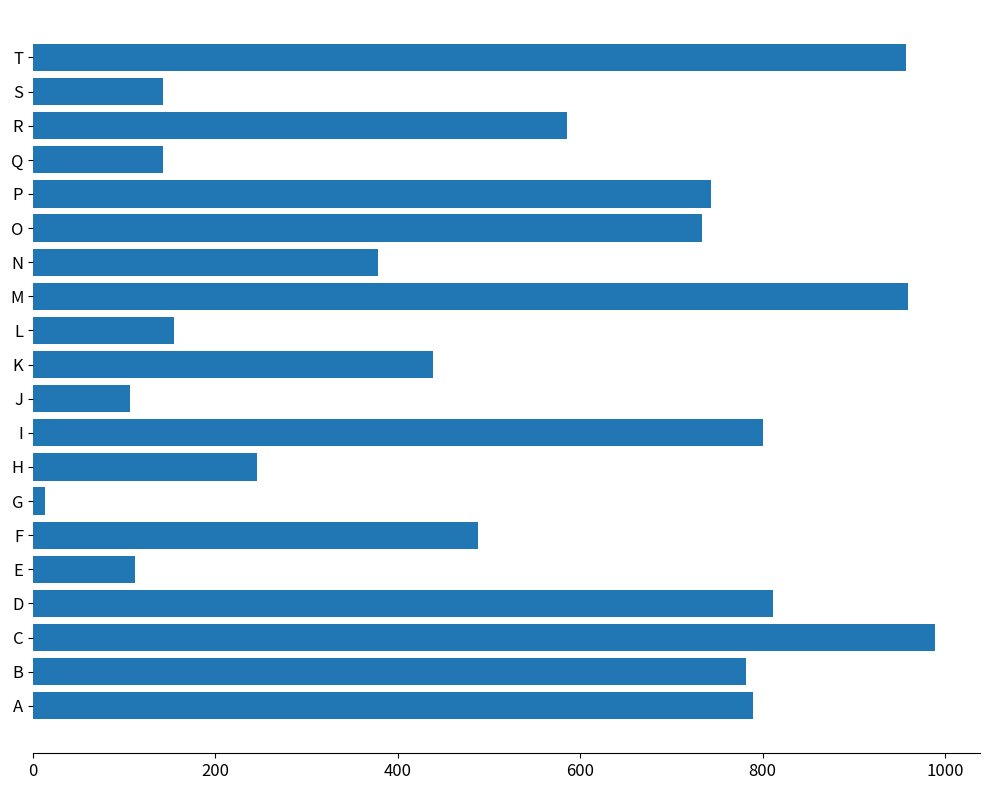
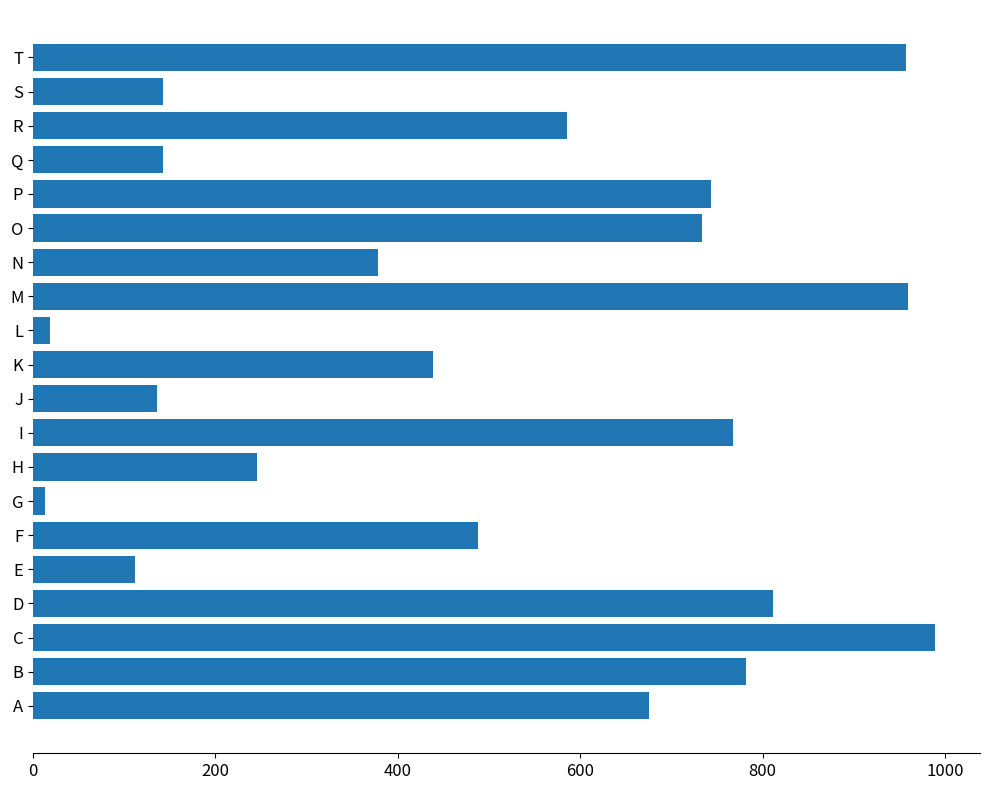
L: 160 -> 20
J: 110 -> 140
I: 800 -> 770
A: 790 -> 680
